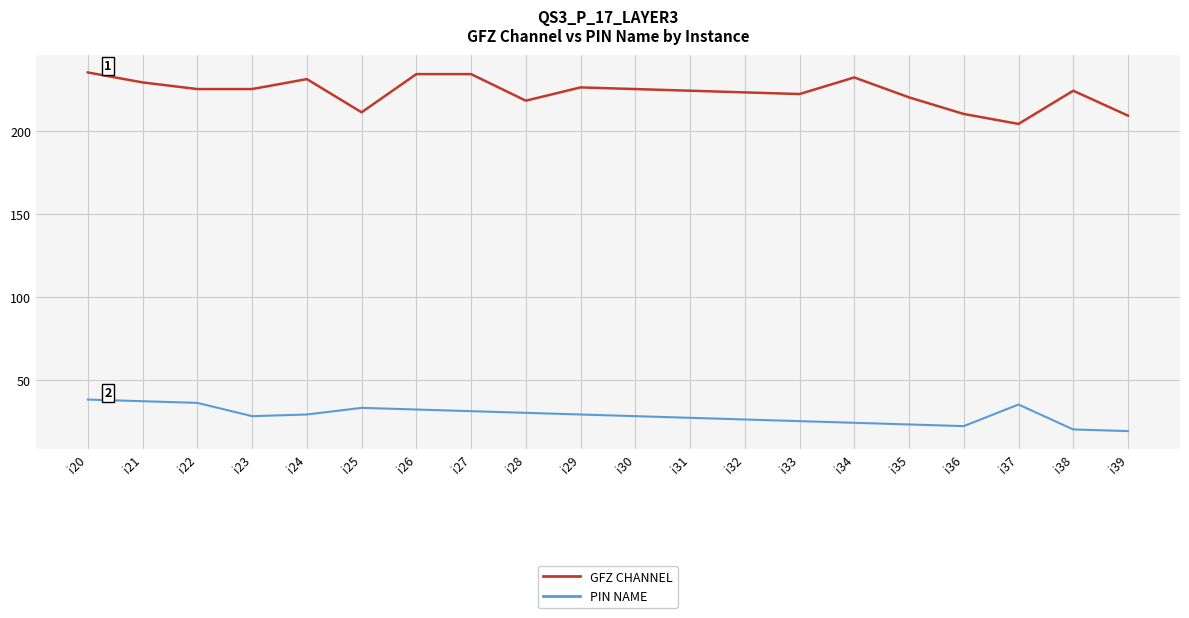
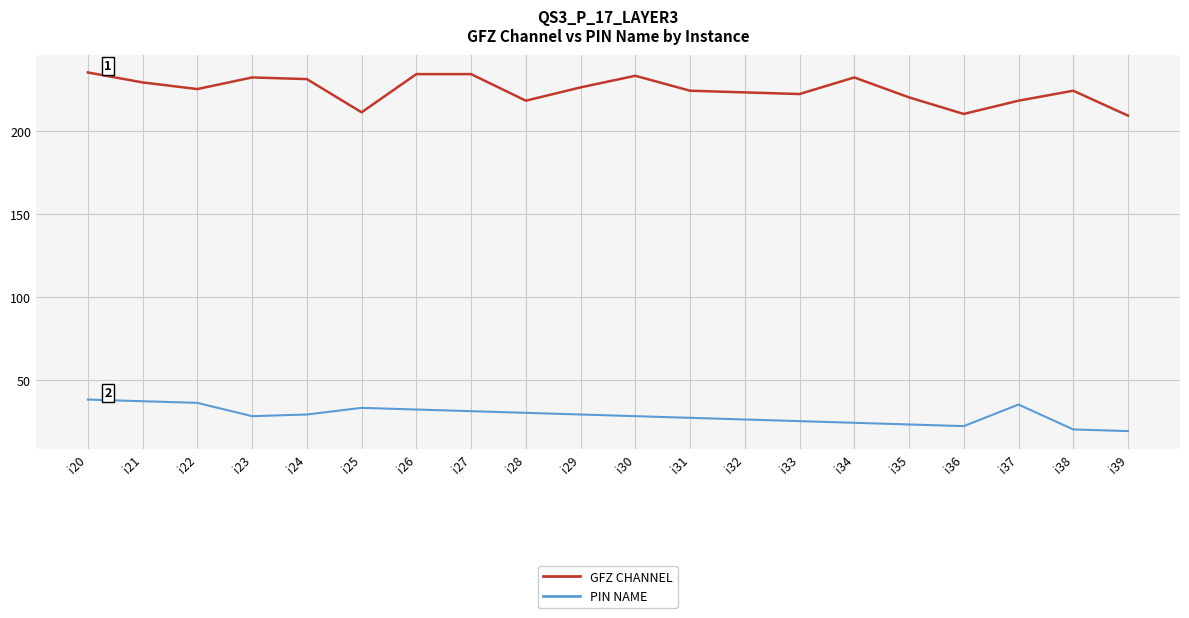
GFZ CHANNEL, i23: 225 -> 232
GFZ CHANNEL, i30: 225 -> 233
GFZ CHANNEL, i37: 204 -> 218
